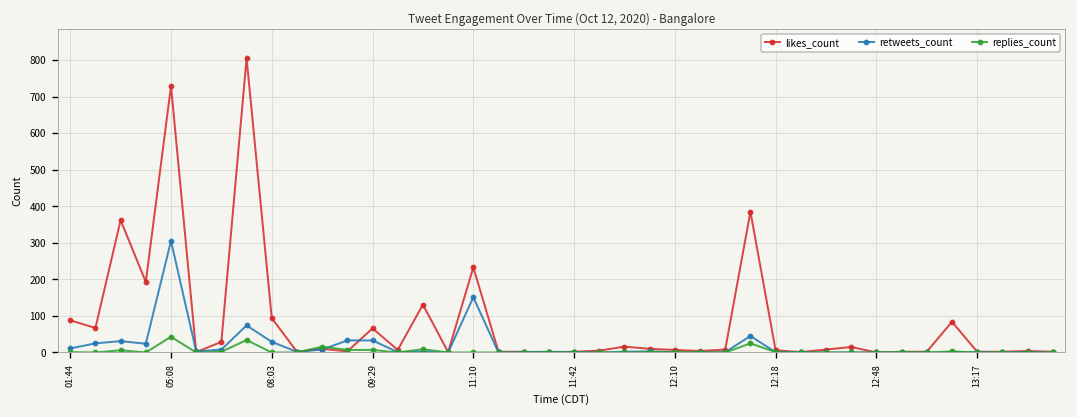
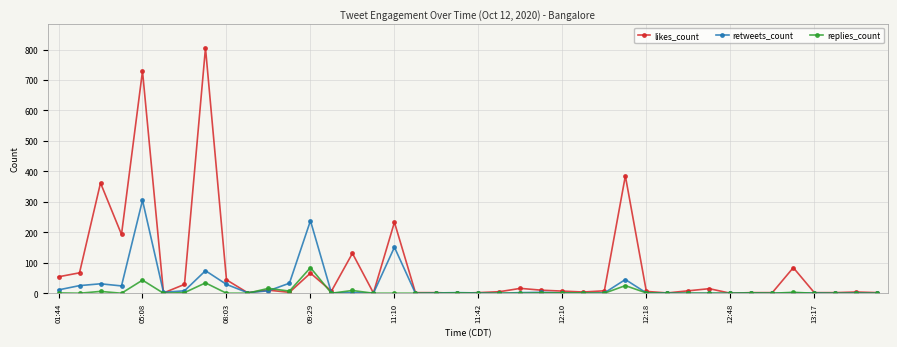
likes_count, 01:44: 90 -> 50
likes_count, 08:03: 90 -> 40
retweets_count, 09:29: 30 -> 240
replies_count, 09:29: 10 -> 80
